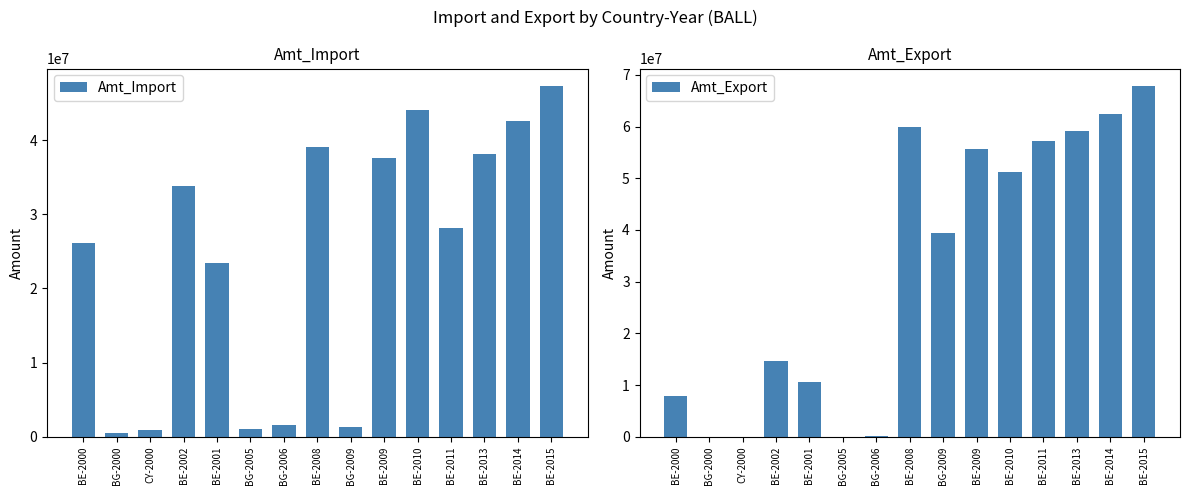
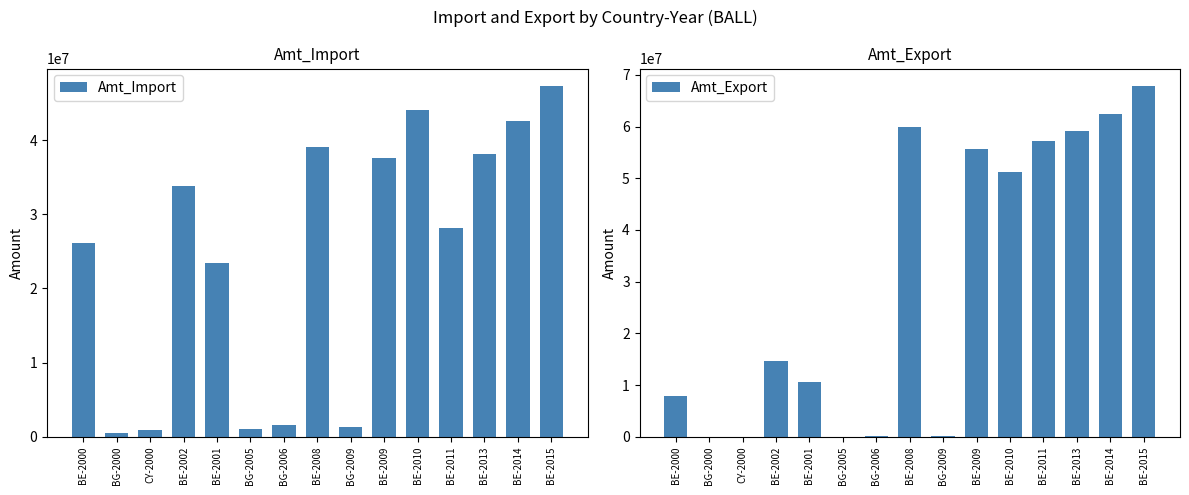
Amt_Export, BG-2009: 39000000 -> 0
